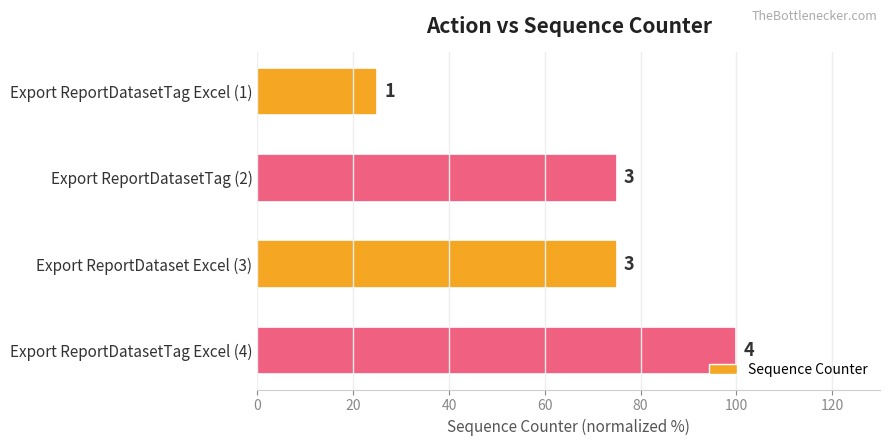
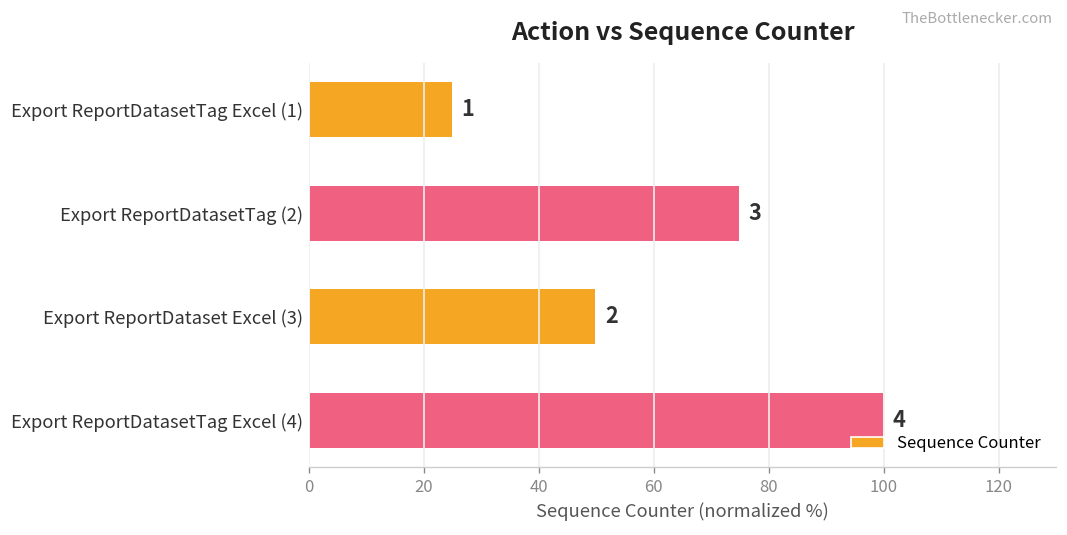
Export ReportDataset Excel (3): 3 -> 2
